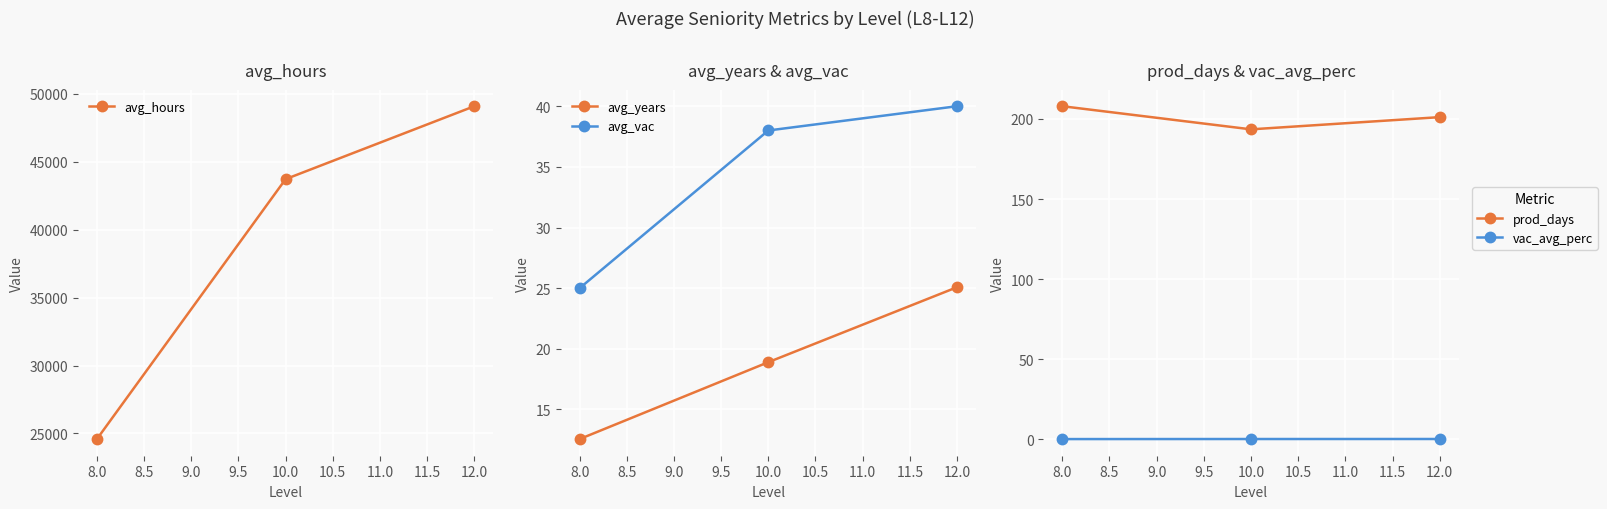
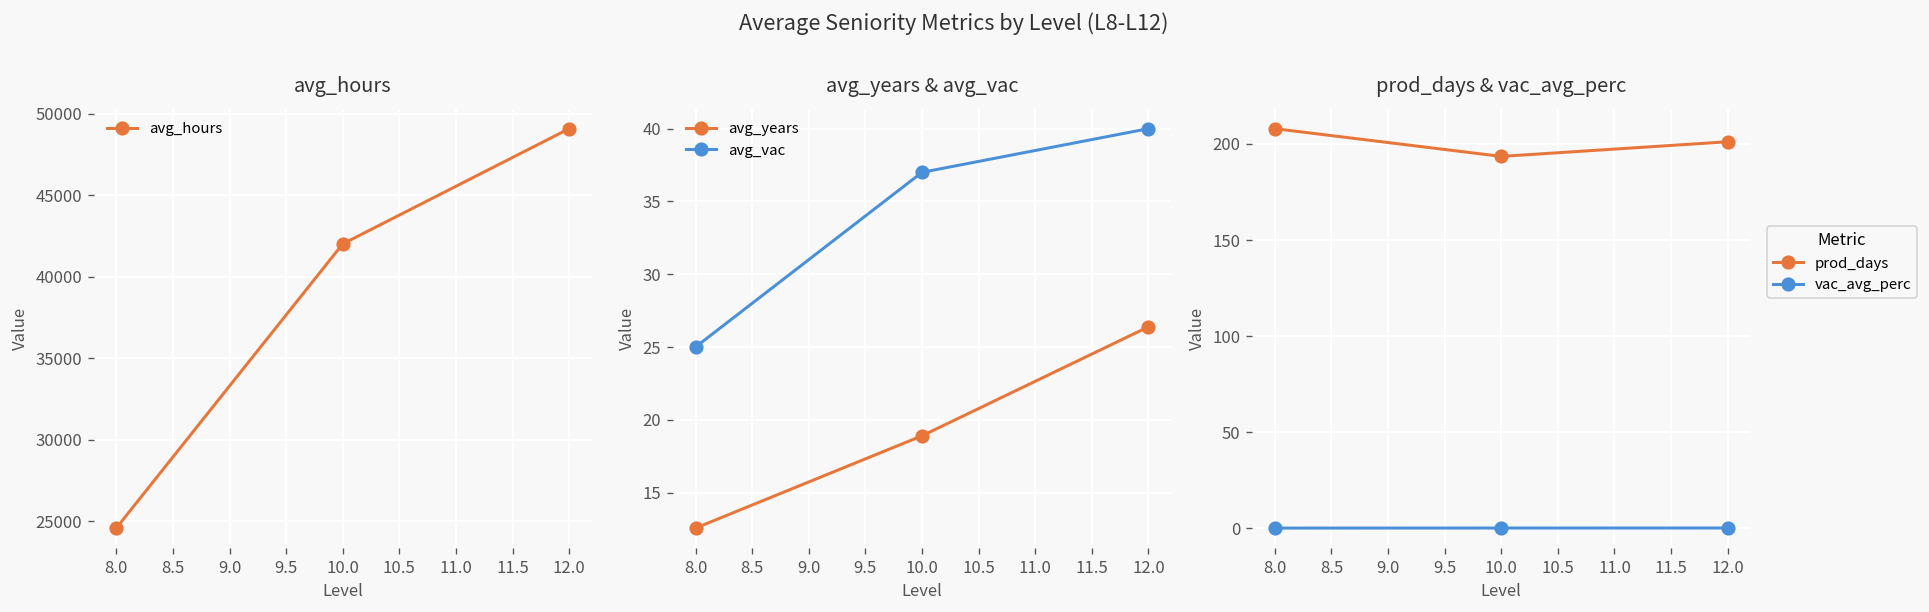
avg_hours, 10.0: 43700 -> 42000
avg_years & avg_vac, avg_vac, 10.0: 38 -> 37
avg_years & avg_vac, avg_years, 12.0: 25.1 -> 26.4
